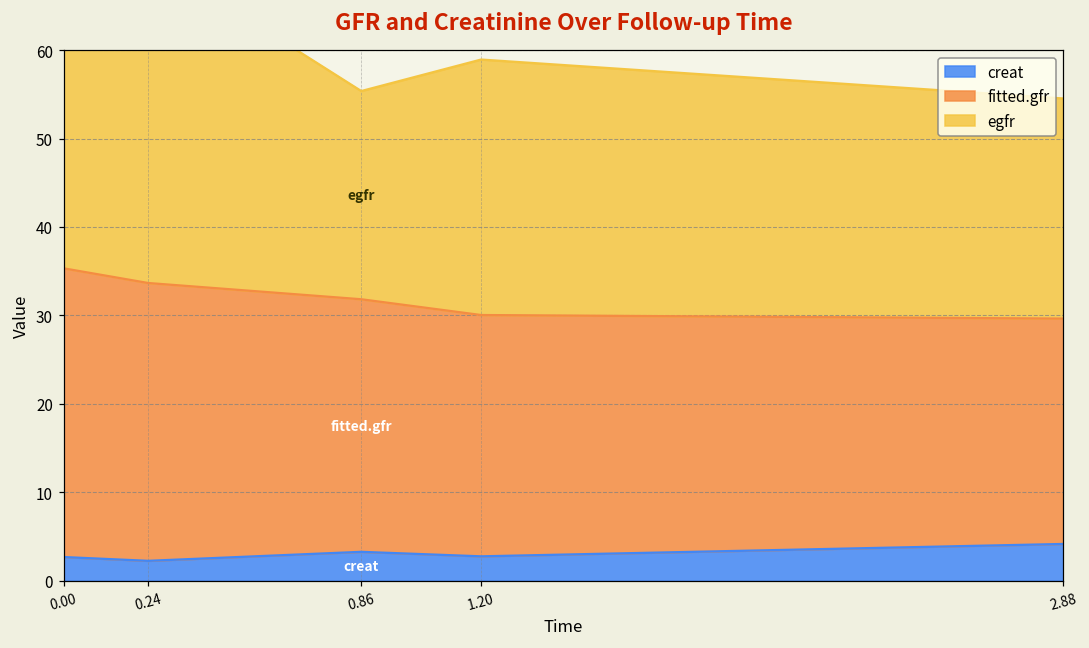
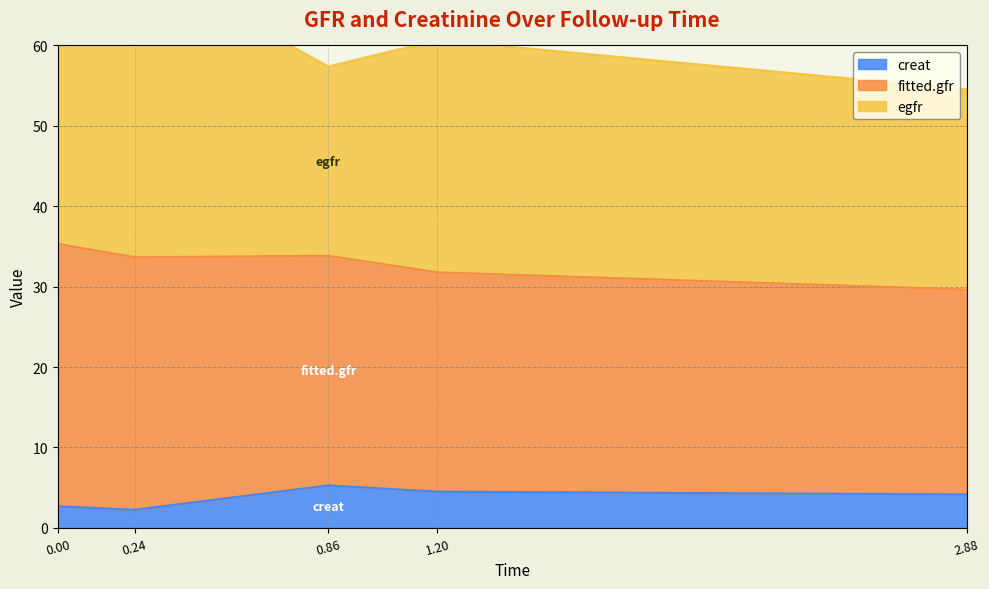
creat, 0.86: 3 -> 5
creat, 1.20: 3 -> 5
